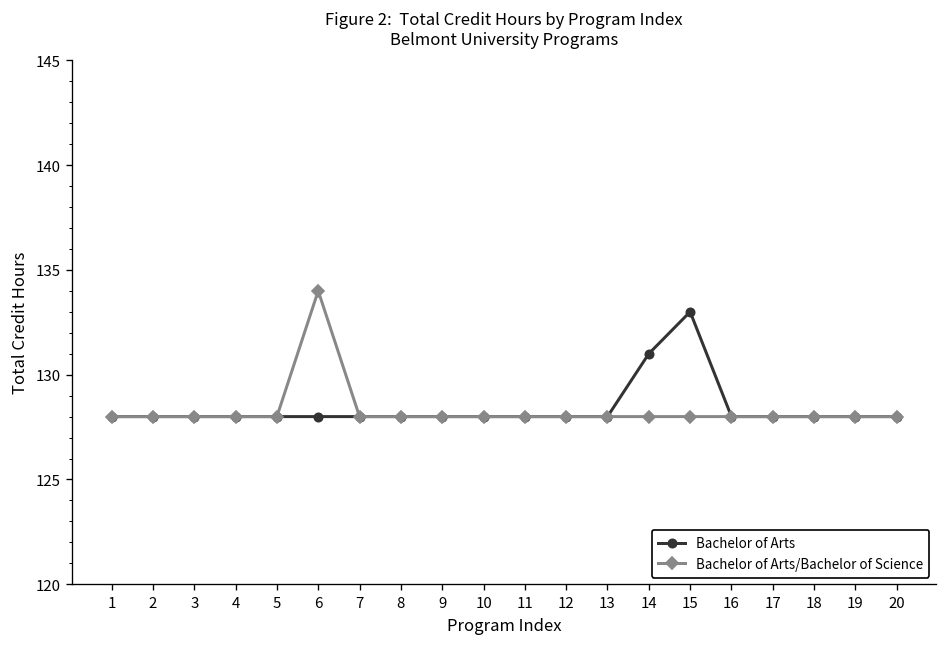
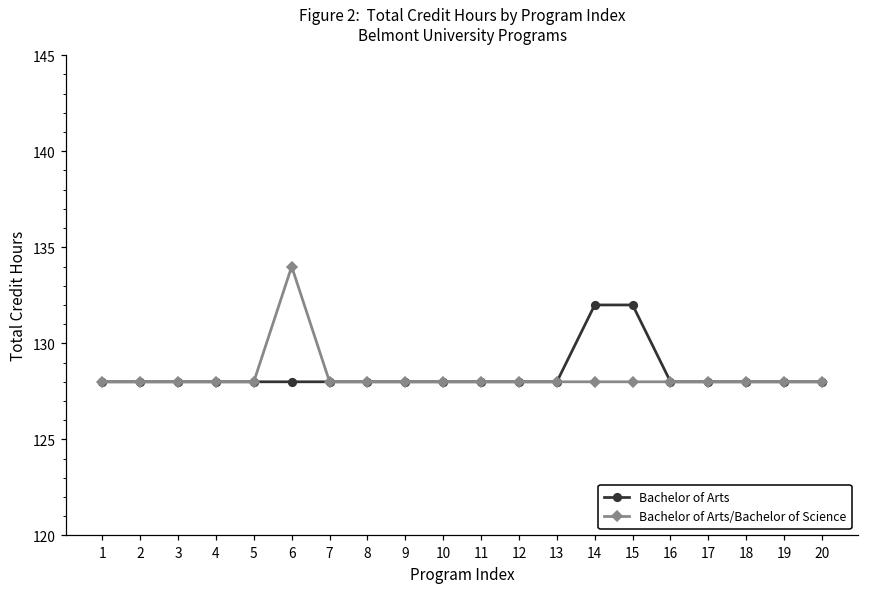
Bachelor of Arts, 14: 131 -> 132
Bachelor of Arts, 15: 133 -> 132
